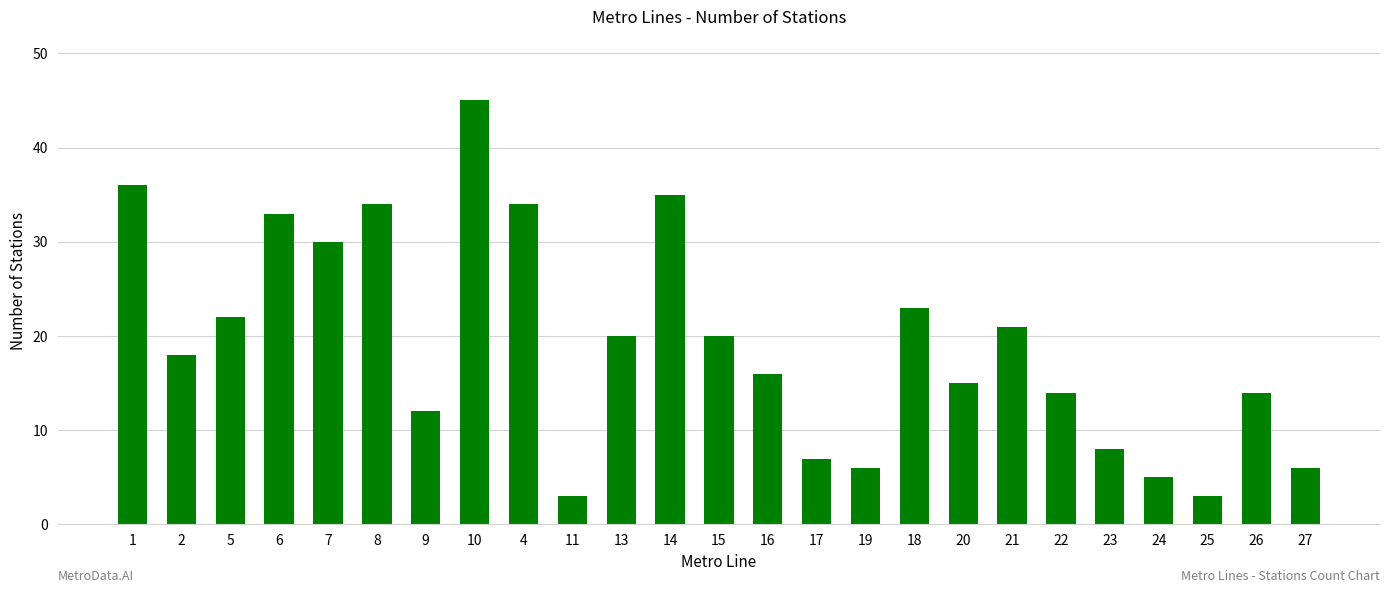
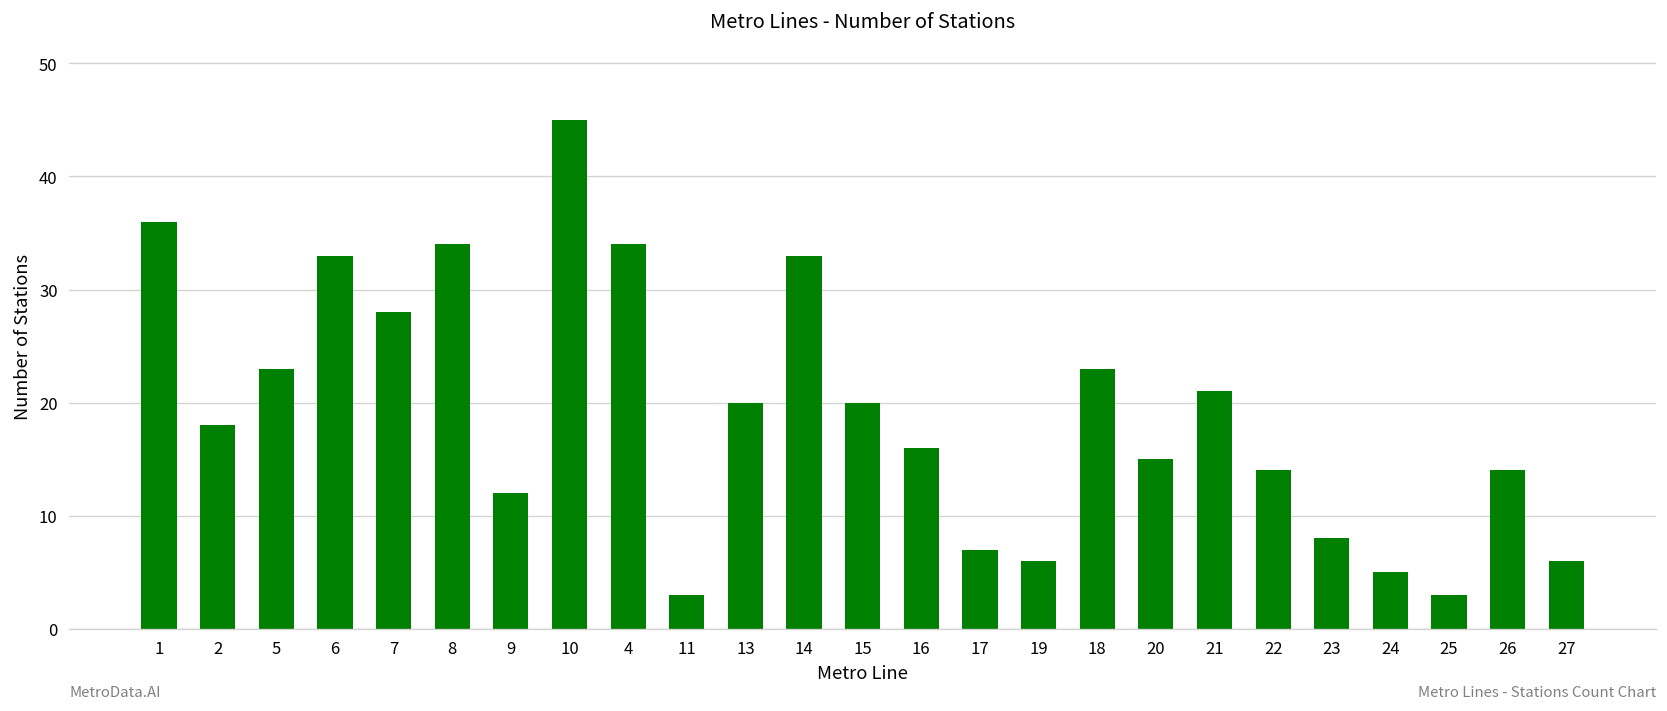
5: 22 -> 23
7: 30 -> 28
14: 35 -> 33
